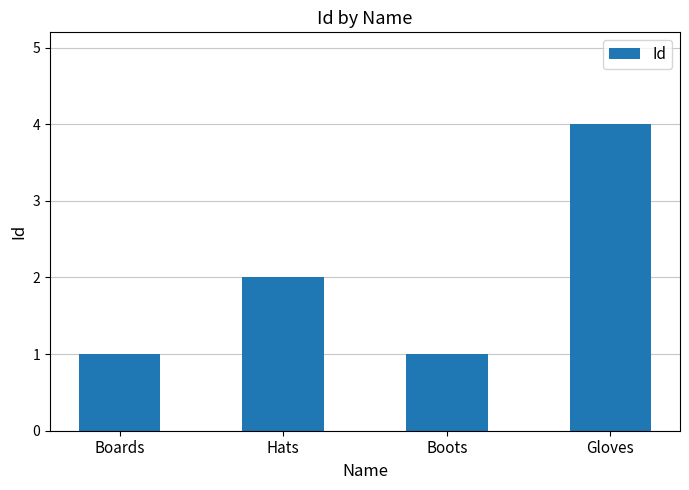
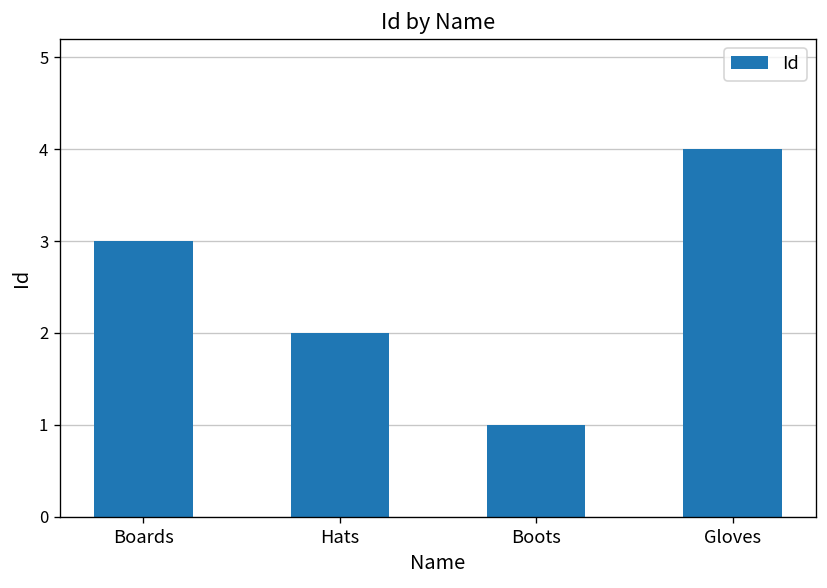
Boards: 1 -> 3
